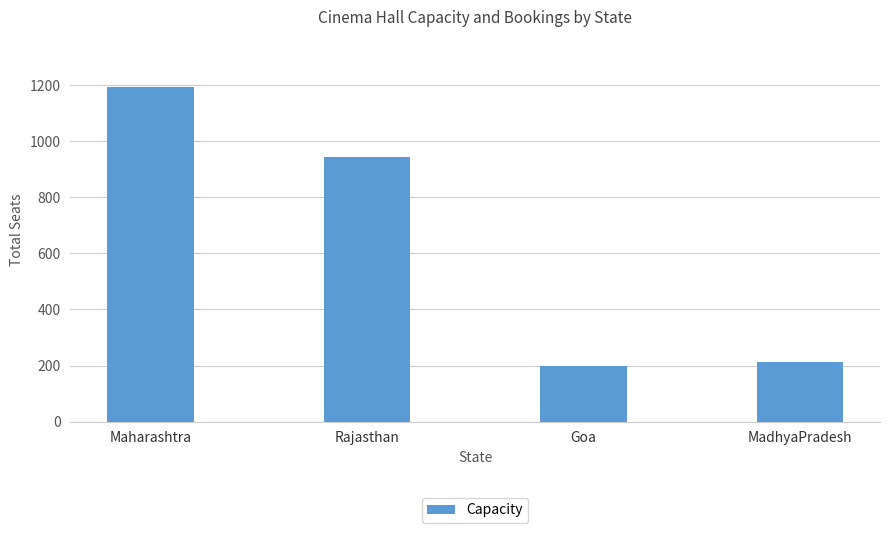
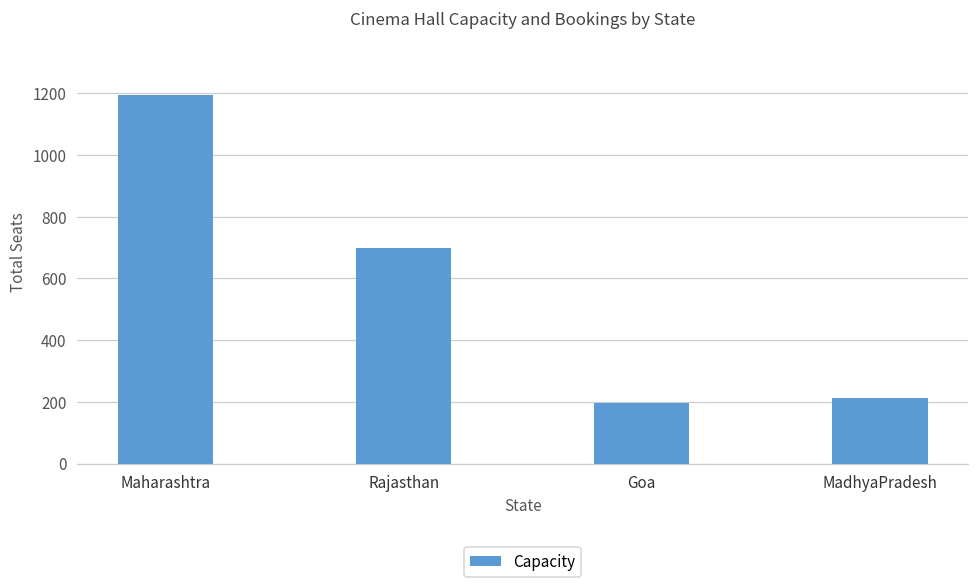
Rajasthan: 940 -> 700
